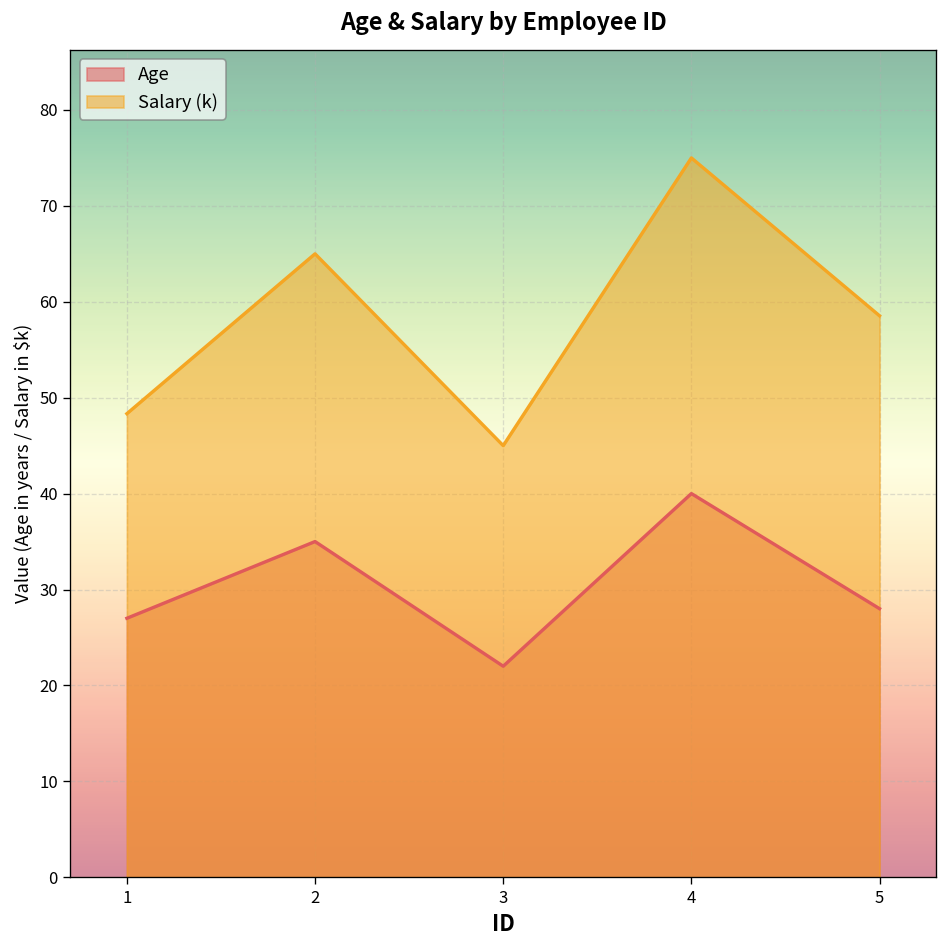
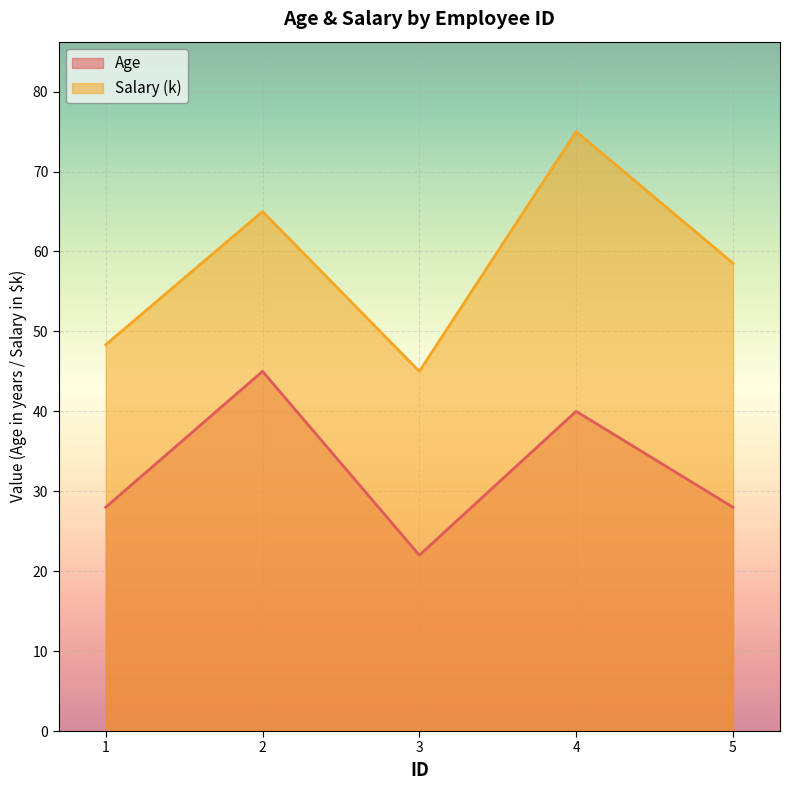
Age, 1: 27 -> 28
Age, 2: 35 -> 45
